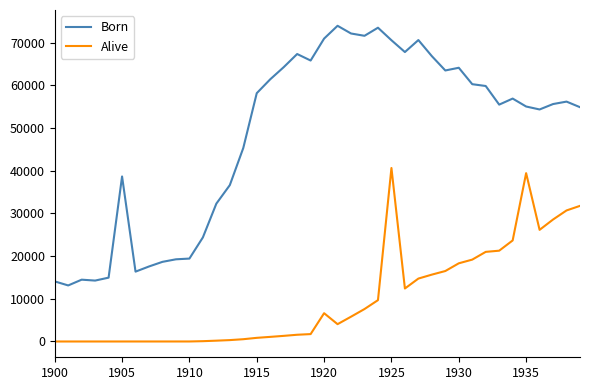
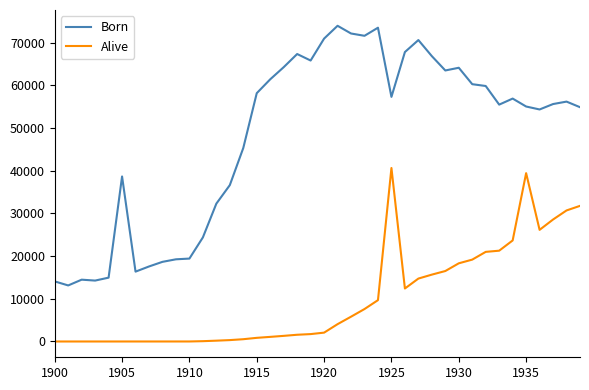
Alive, 1920: 7000 -> 2000
Born, 1925: 71000 -> 57000
